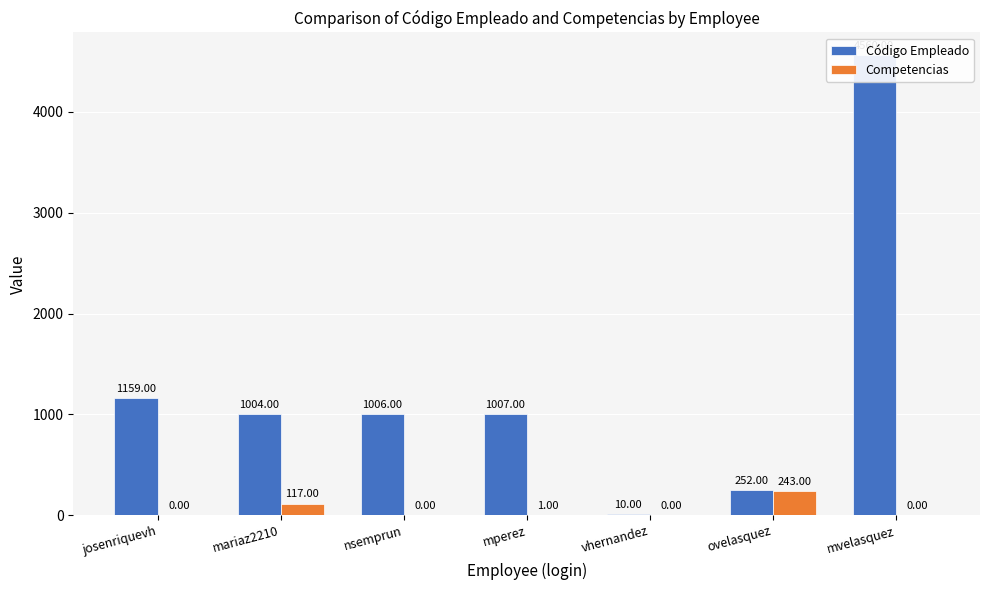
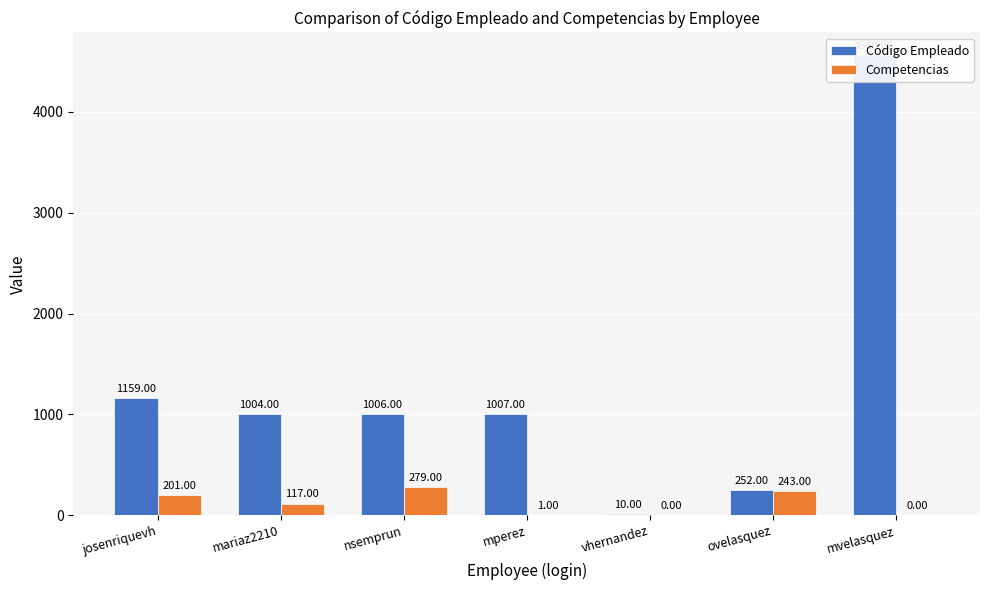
Competencias, josenriquevh: 0.00 -> 201.00
Competencias, nsemprun: 0.00 -> 279.00
